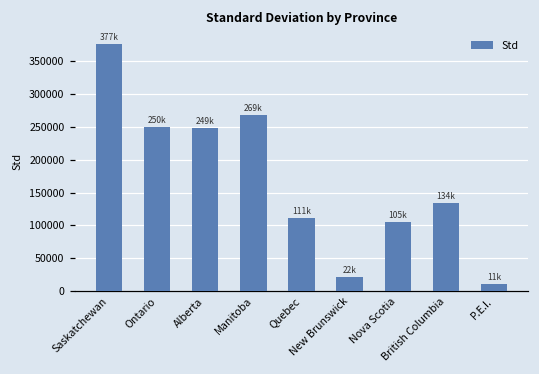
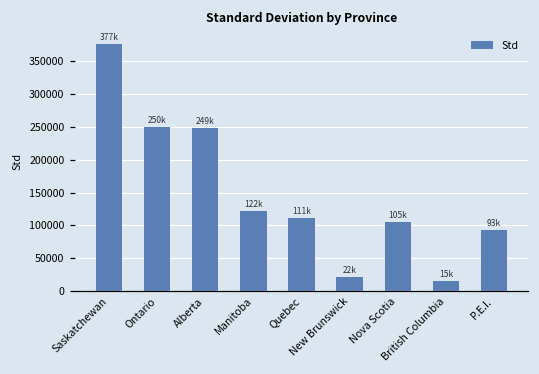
Manitoba: 269k -> 122k
British Columbia: 134k -> 15k
P.E.I.: 11k -> 93k
